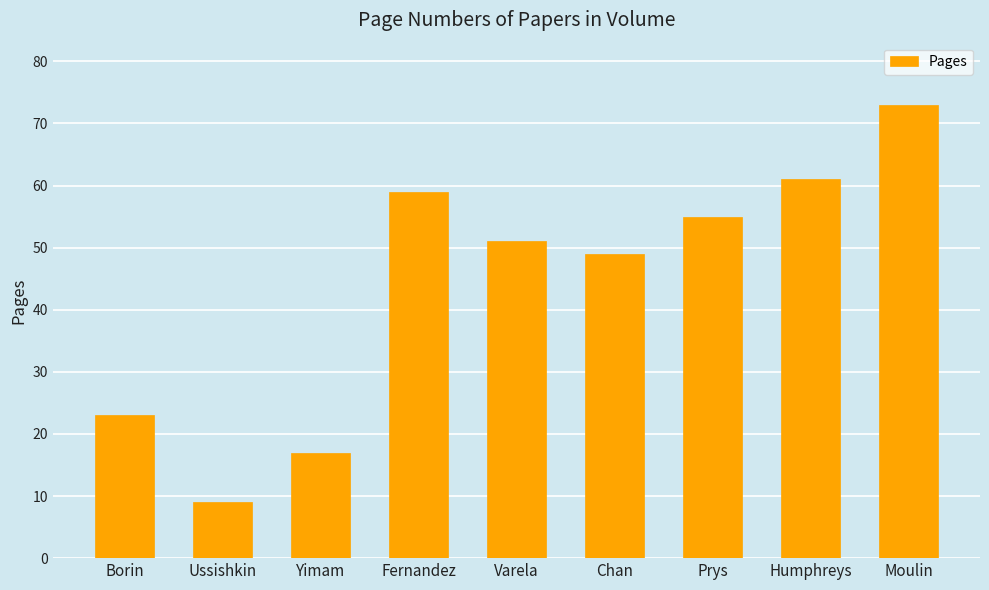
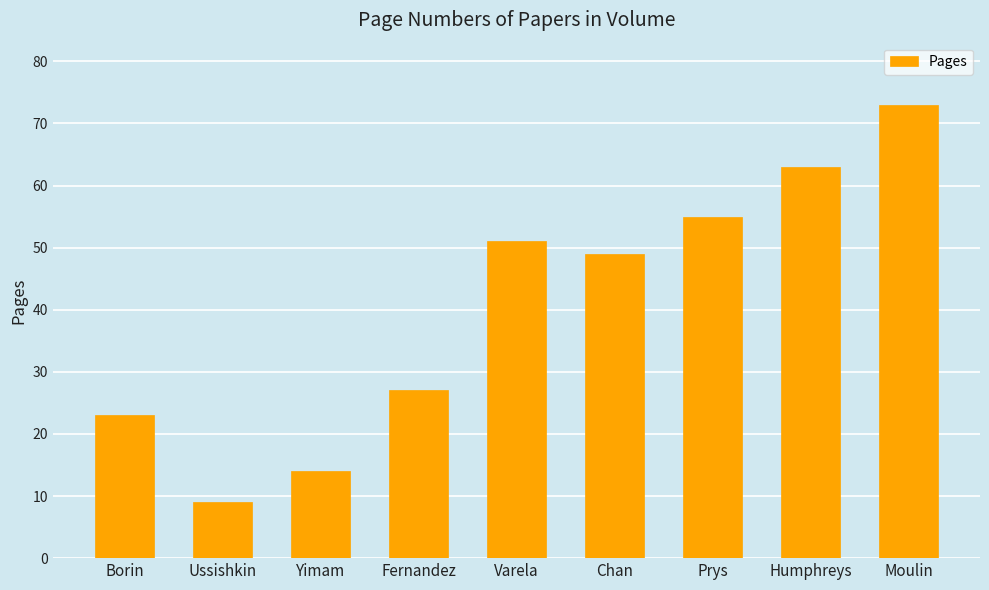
Yimam: 17 -> 14
Fernandez: 59 -> 27
Humphreys: 61 -> 63
